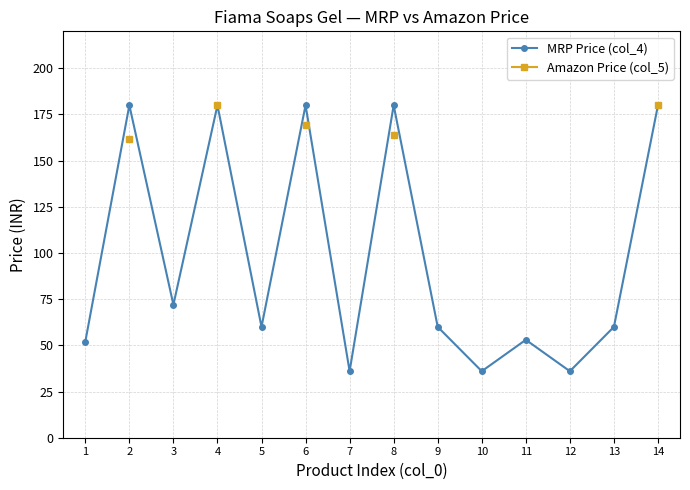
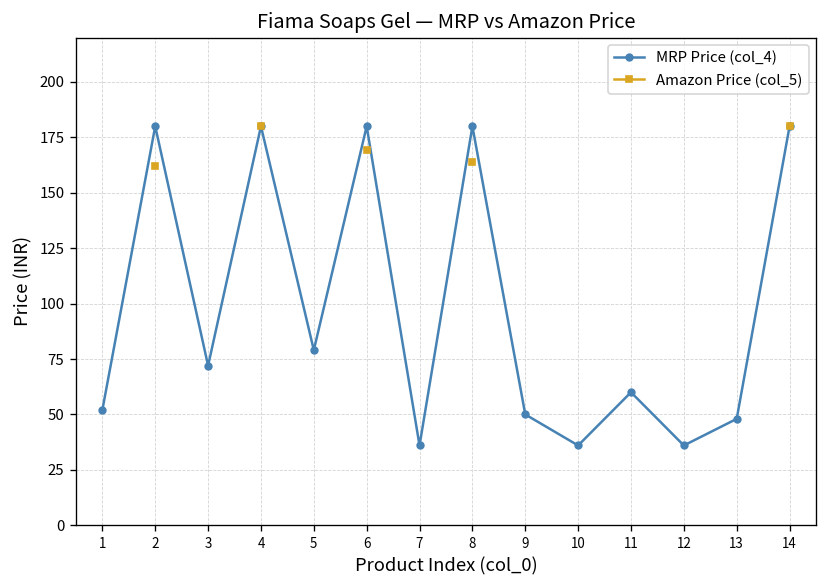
MRP Price (col_4), 5: 60 -> 79
MRP Price (col_4), 9: 60 -> 50
MRP Price (col_4), 11: 53 -> 60
MRP Price (col_4), 13: 60 -> 48
